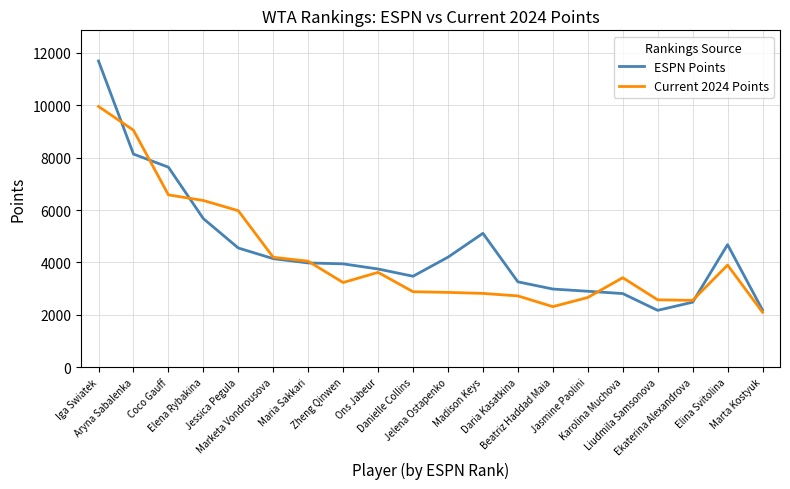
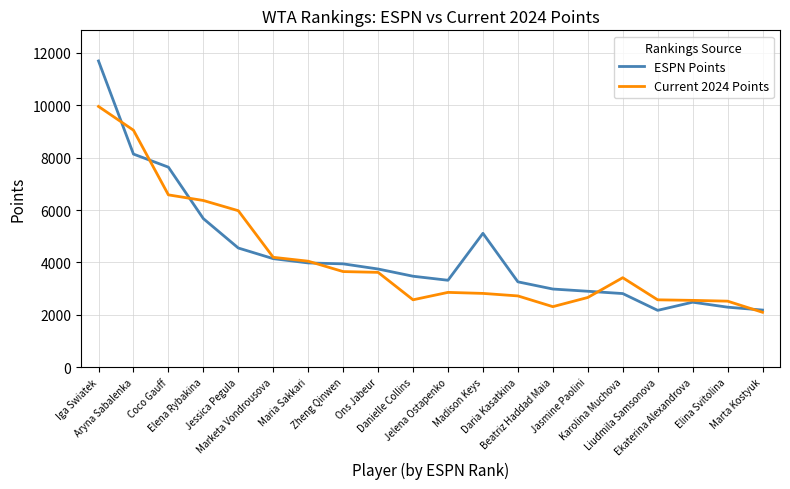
Current 2024 Points, Zheng Qinwen: 3200 -> 3700
Current 2024 Points, Danielle Collins: 2900 -> 2600
ESPN Points, Jelena Ostapenko: 4200 -> 3300
ESPN Points, Elina Svitolina: 4700 -> 2300
Current 2024 Points, Elina Svitolina: 3900 -> 2500
